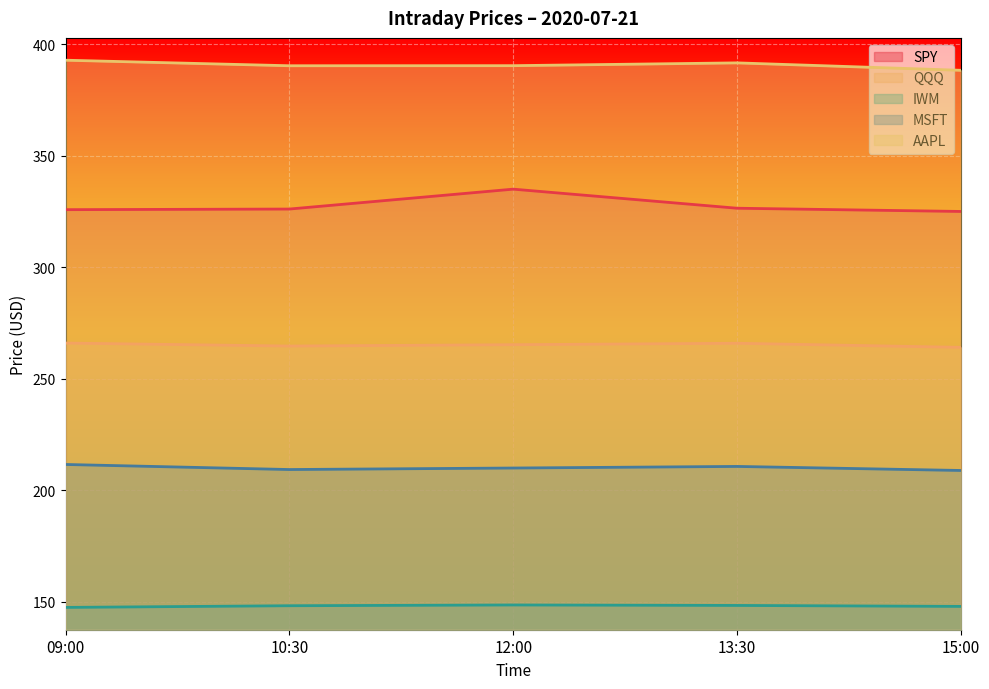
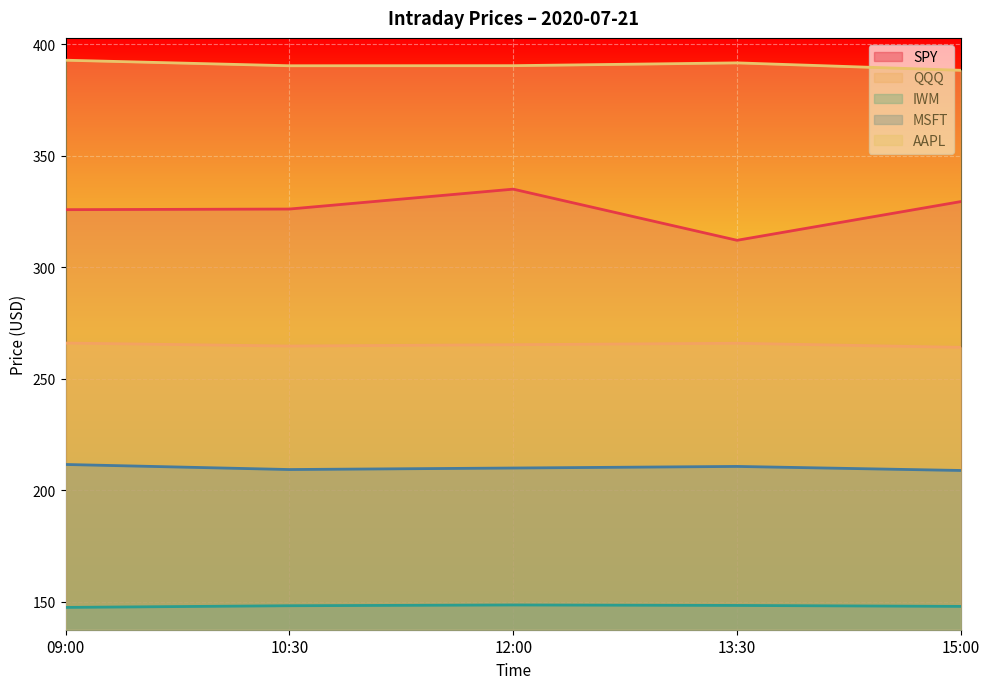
SPY, 13:30: 326 -> 312
SPY, 15:00: 325 -> 329
